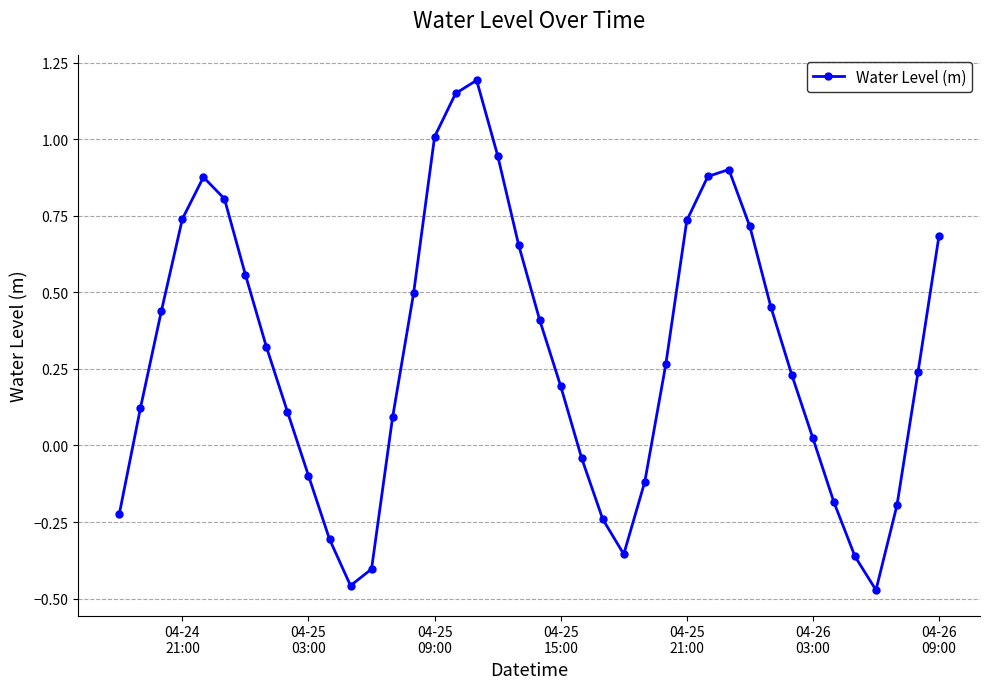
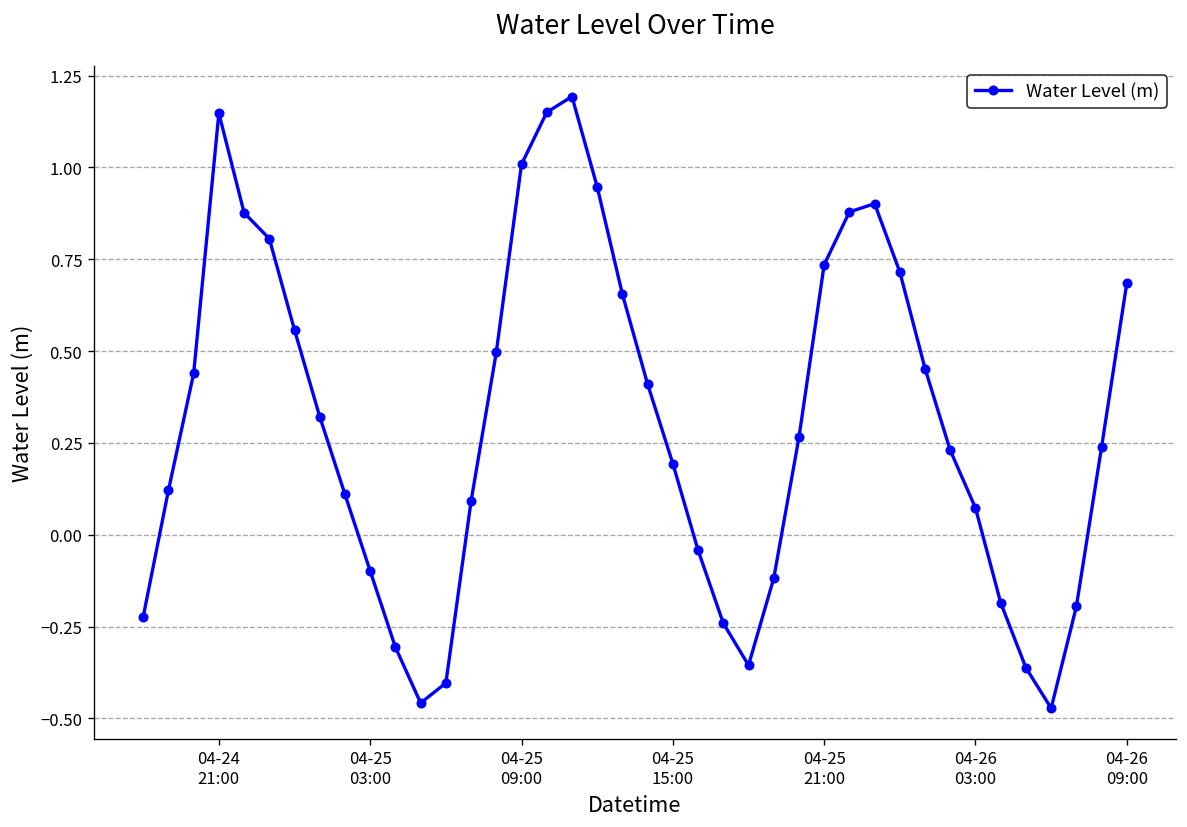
04-24 21:00: 0.74 -> 1.15
04-26 03:00: 0.02 -> 0.07
